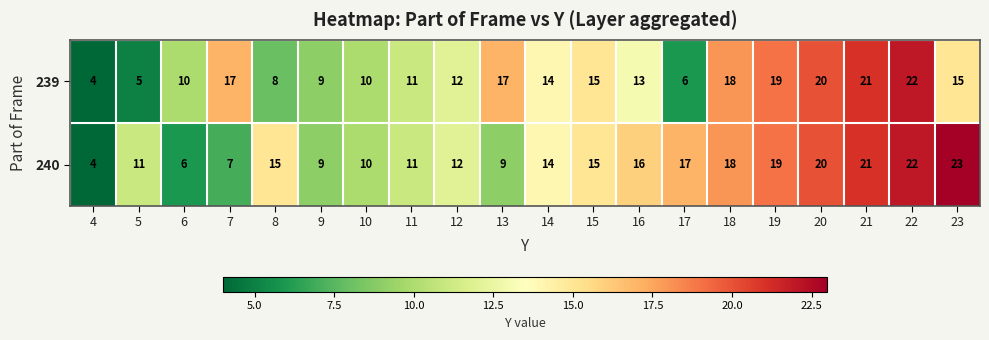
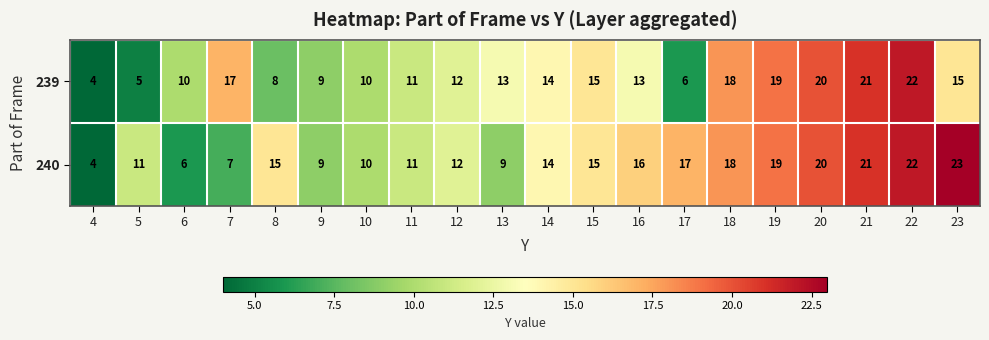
239, 13: 17 -> 13
